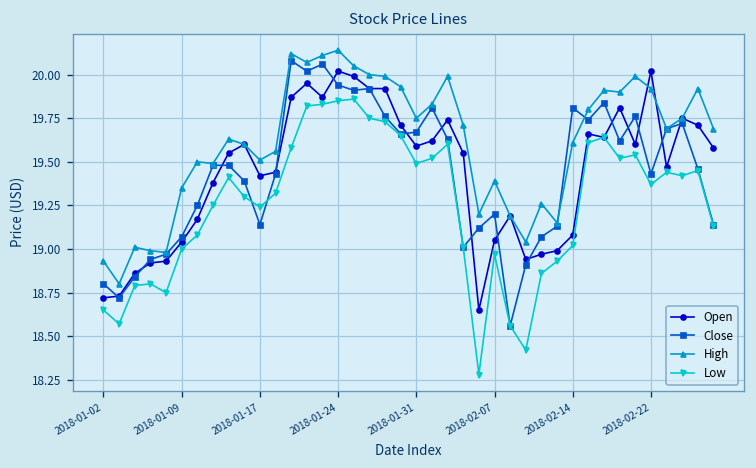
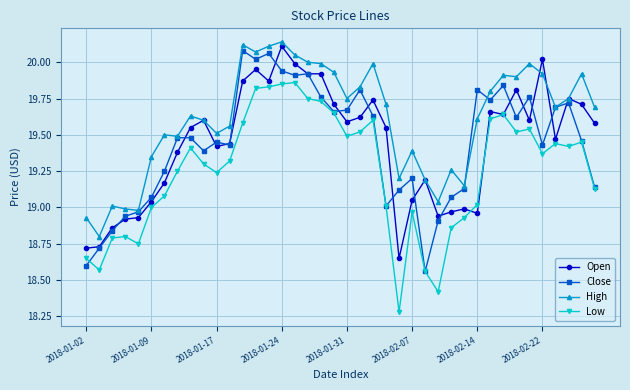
Close, 2018-01-02: 18.8 -> 18.6
Close, 2018-01-17: 19.14 -> 19.45
Open, 2018-01-24: 20.02 -> 20.11
Open, 2018-02-14: 19.08 -> 18.96
